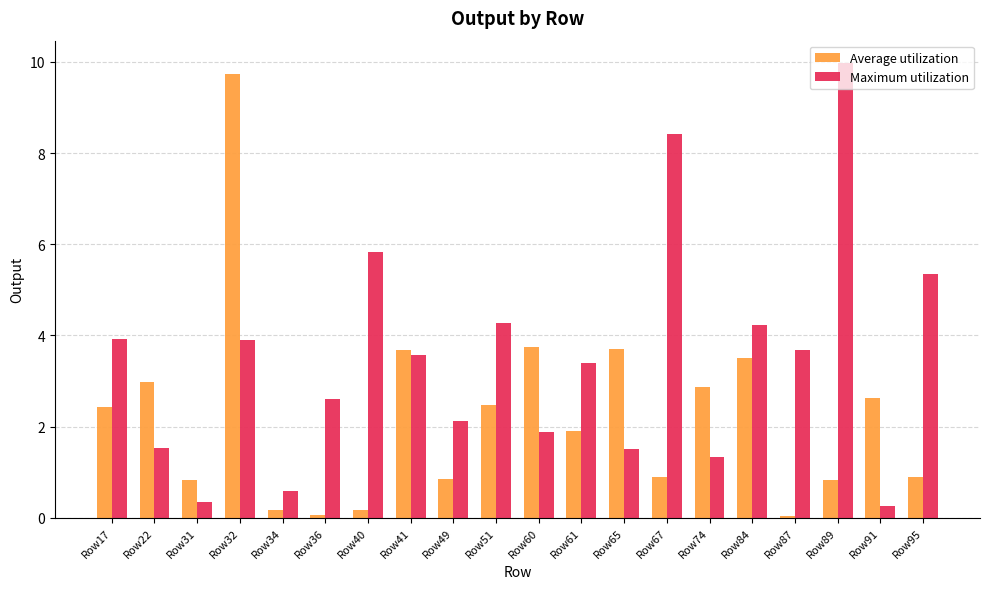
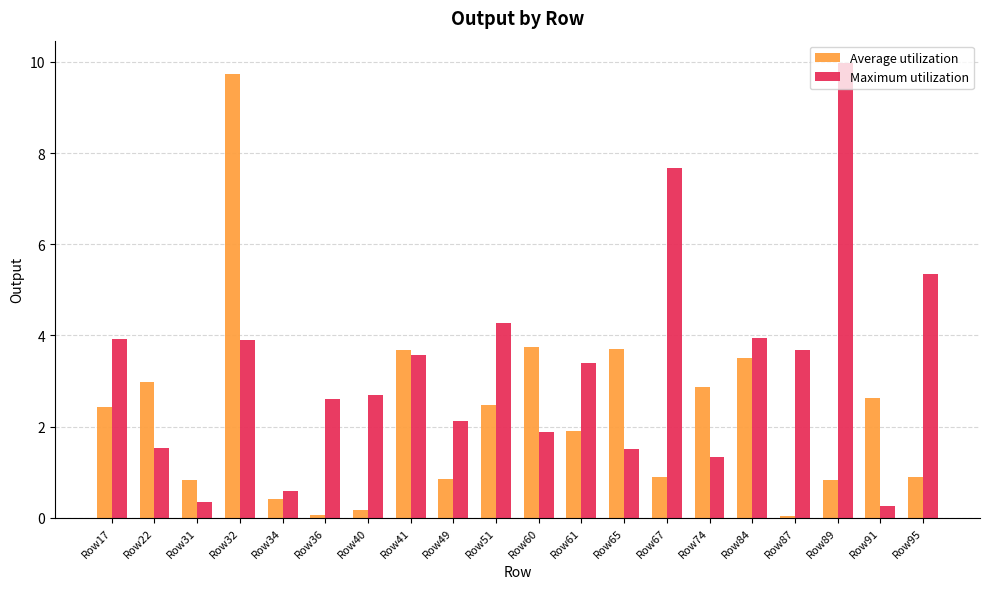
Average utilization, Row34: 0.2 -> 0.4
Maximum utilization, Row40: 5.8 -> 2.7
Maximum utilization, Row67: 8.4 -> 7.7
Maximum utilization, Row84: 4.2 -> 4.0
